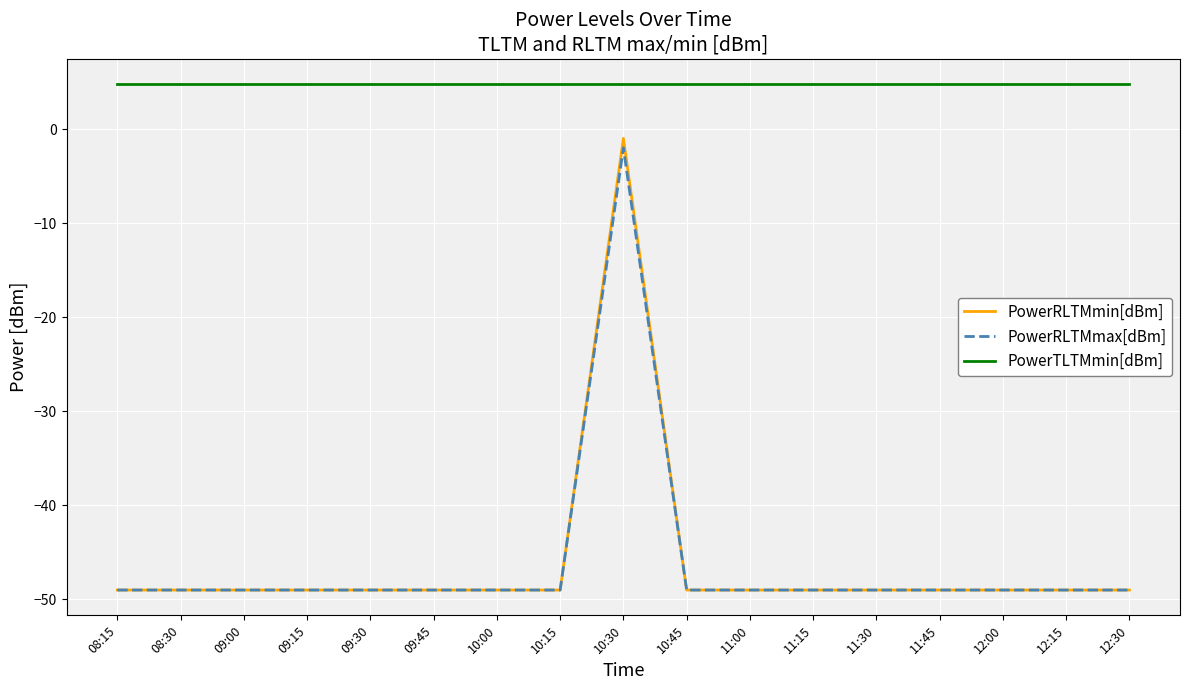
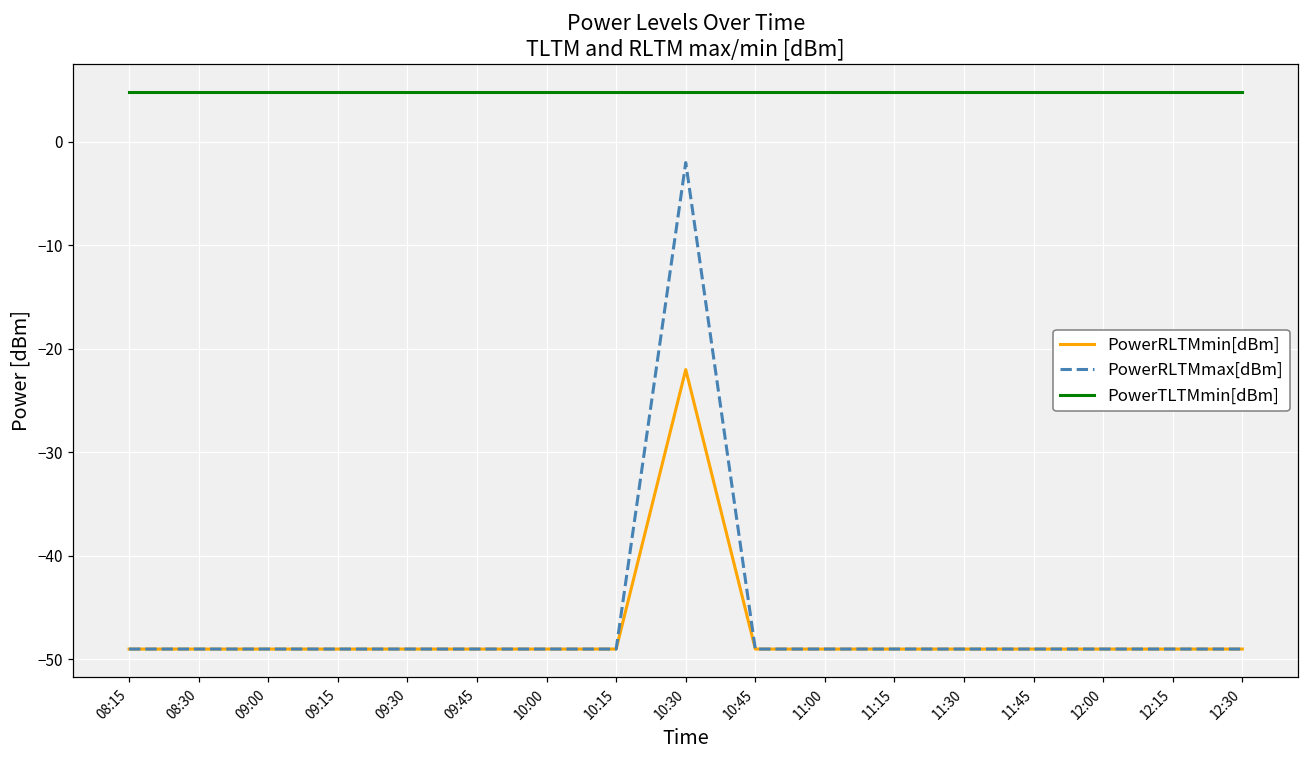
PowerRLTMmin[dBm], 10:30: -1 -> -22
